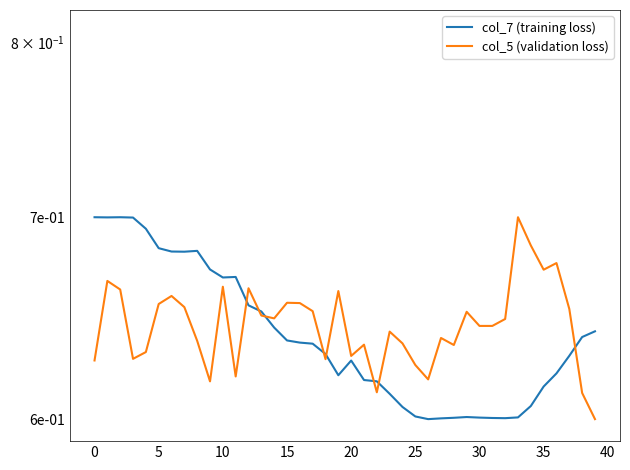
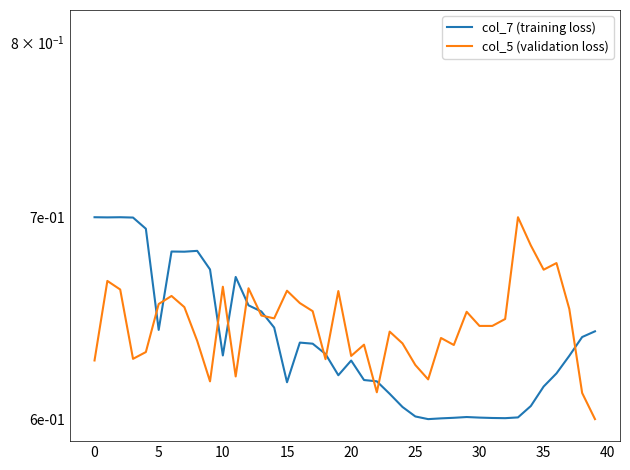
col_7 (training loss), 5: 0.684 -> 0.642
col_7 (training loss), 10: 0.669 -> 0.630
col_7 (training loss), 15: 0.637 -> 0.617
col_5 (validation loss), 15: 0.656 -> 0.662
